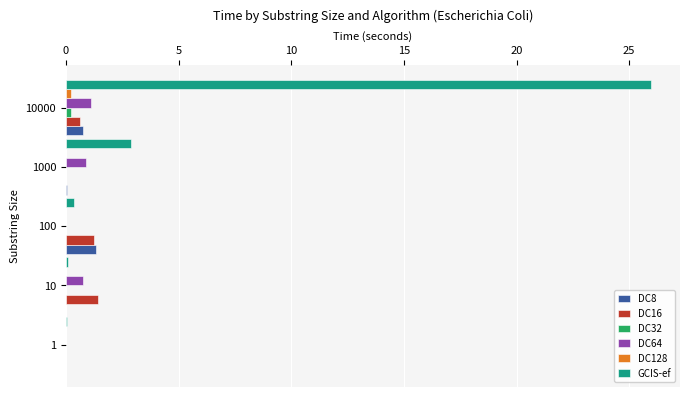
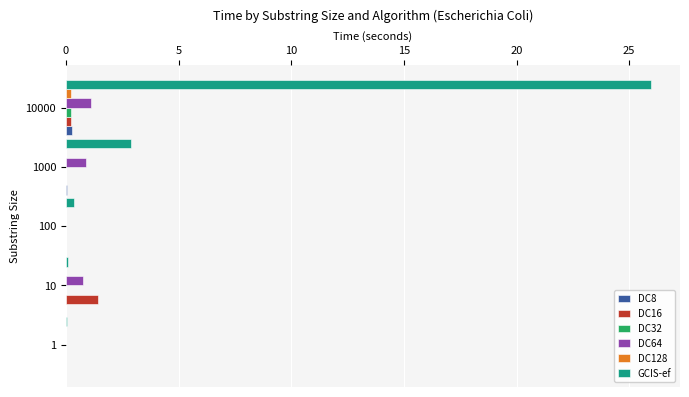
DC16, 10000: 0.6 -> 0.2
DC8, 10000: 0.8 -> 0.3
DC16, 100: 1.3 -> 0.0
DC8, 100: 1.3 -> 0.0
